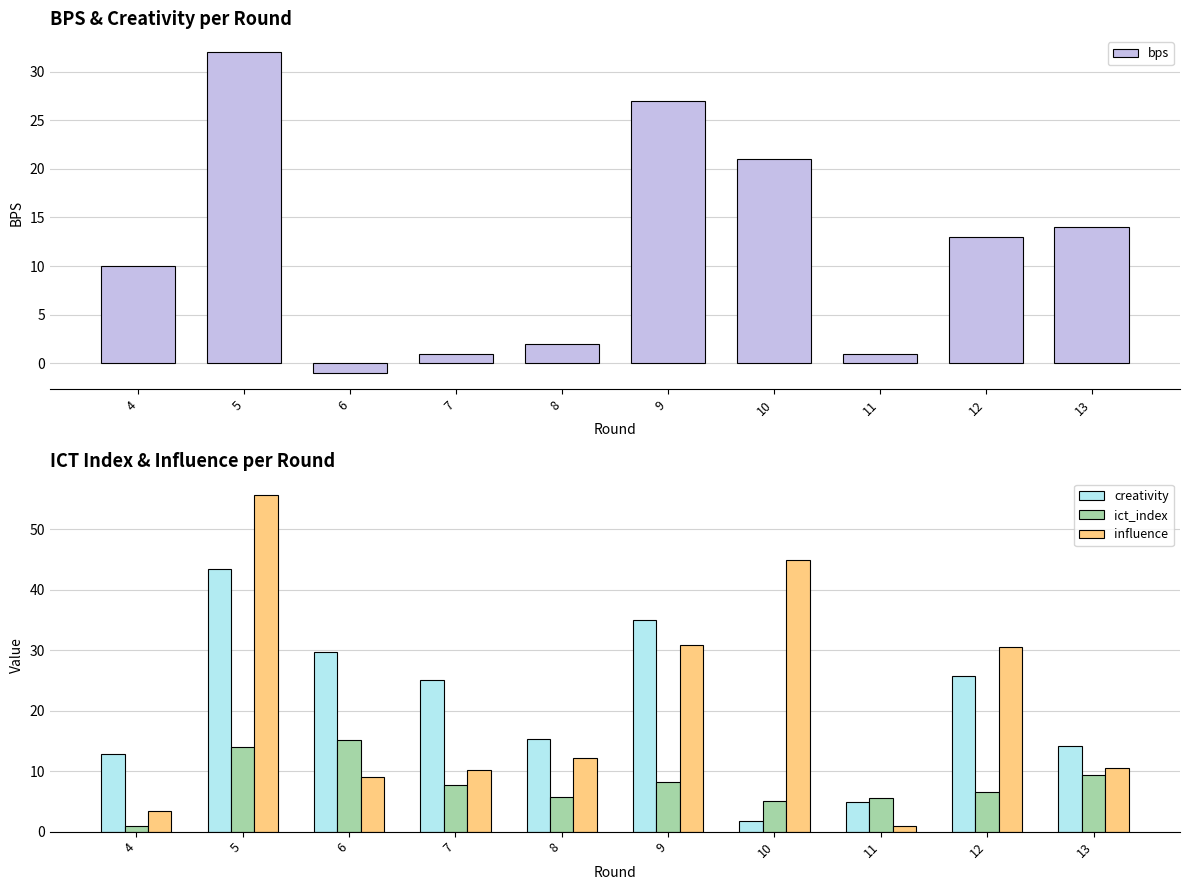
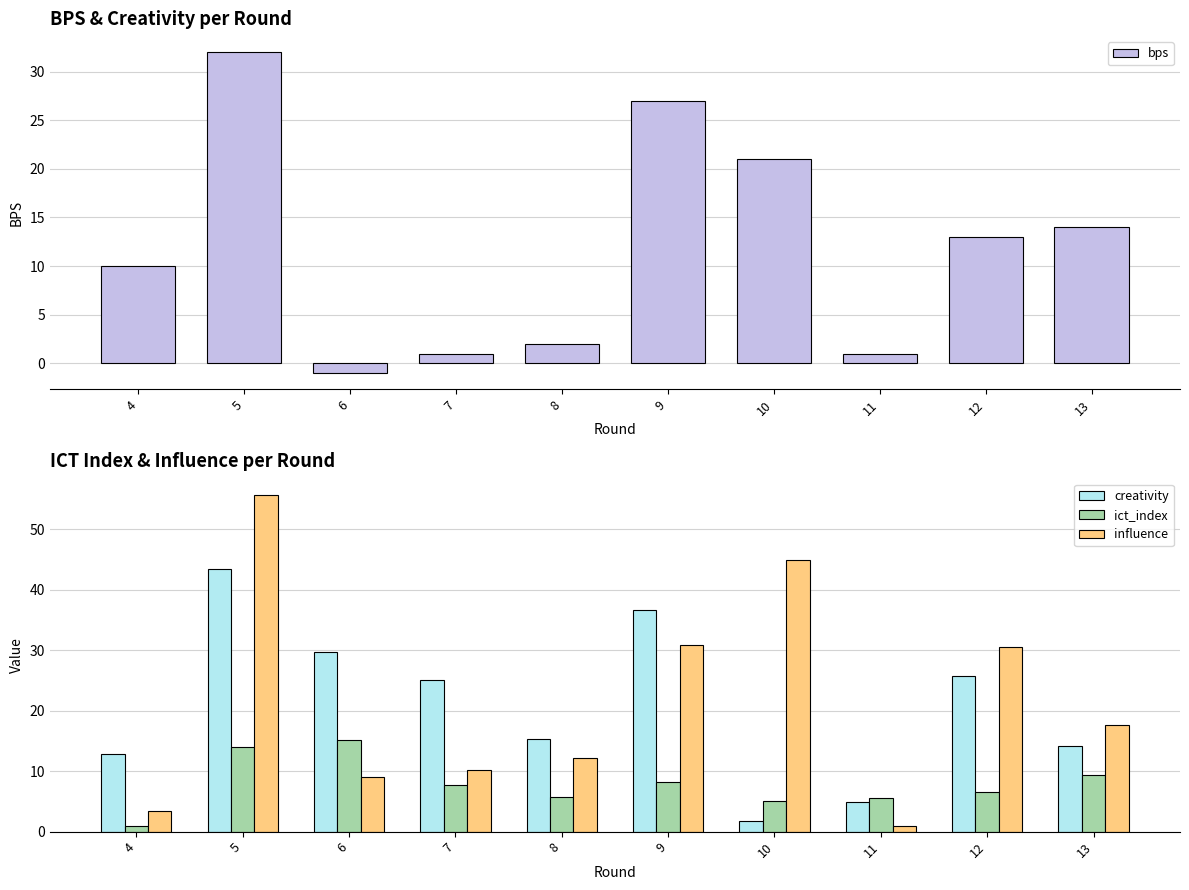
ICT Index & Influence per Round, creativity, 9: 35 -> 37
ICT Index & Influence per Round, influence, 13: 11 -> 18
